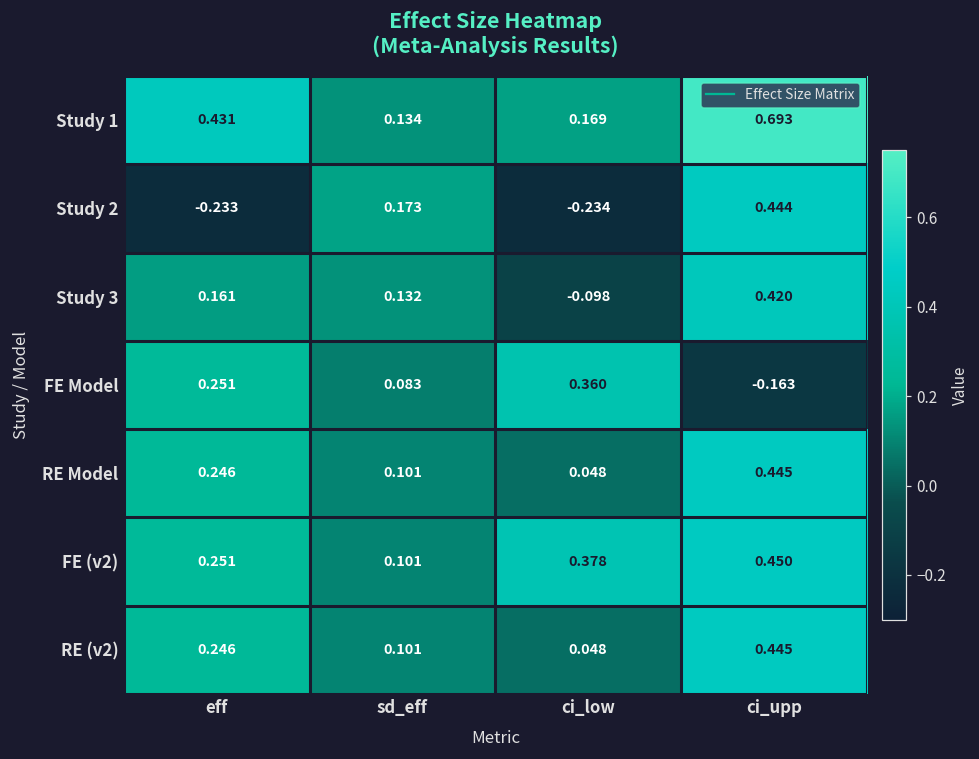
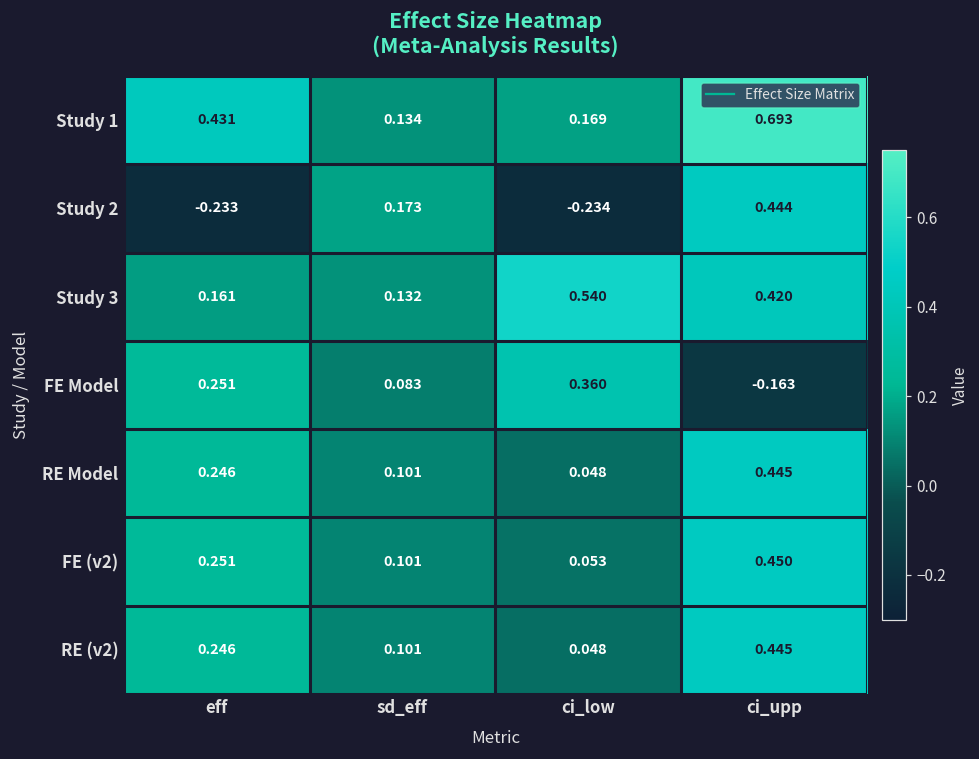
Study 3, ci_low: -0.098 -> 0.540
FE (v2), ci_low: 0.378 -> 0.053
